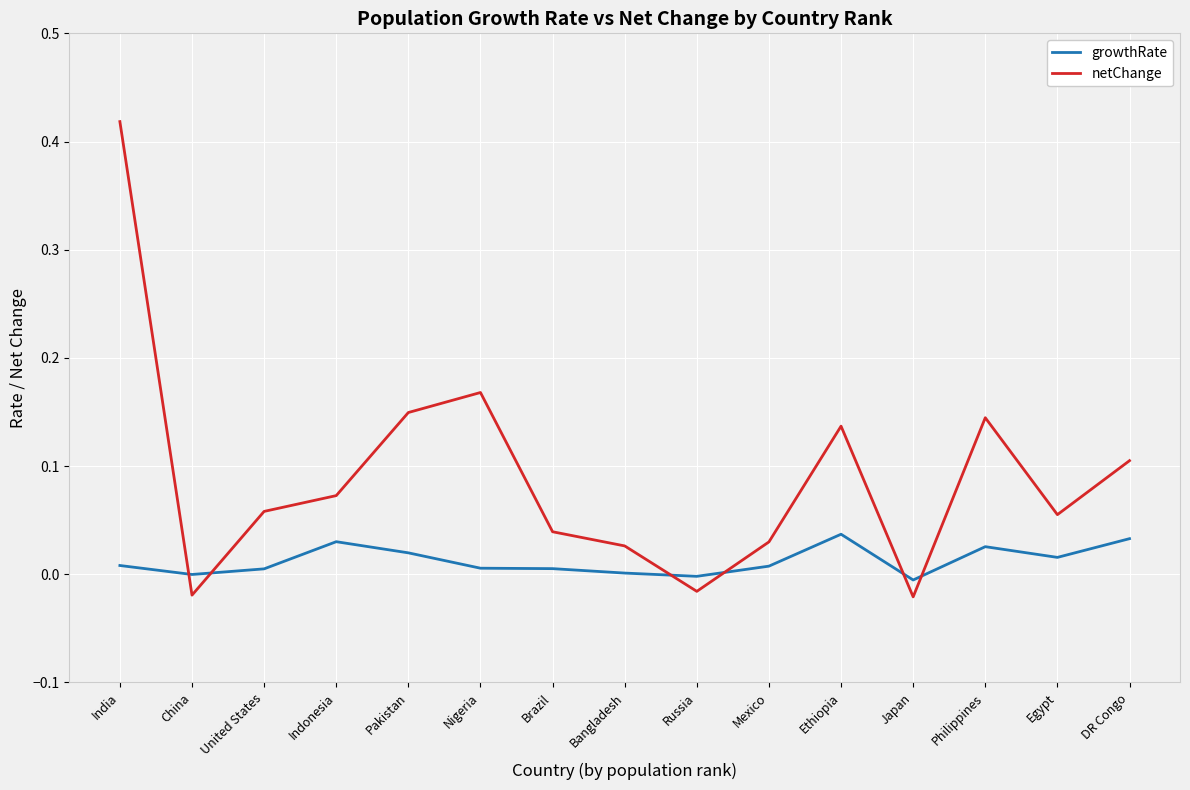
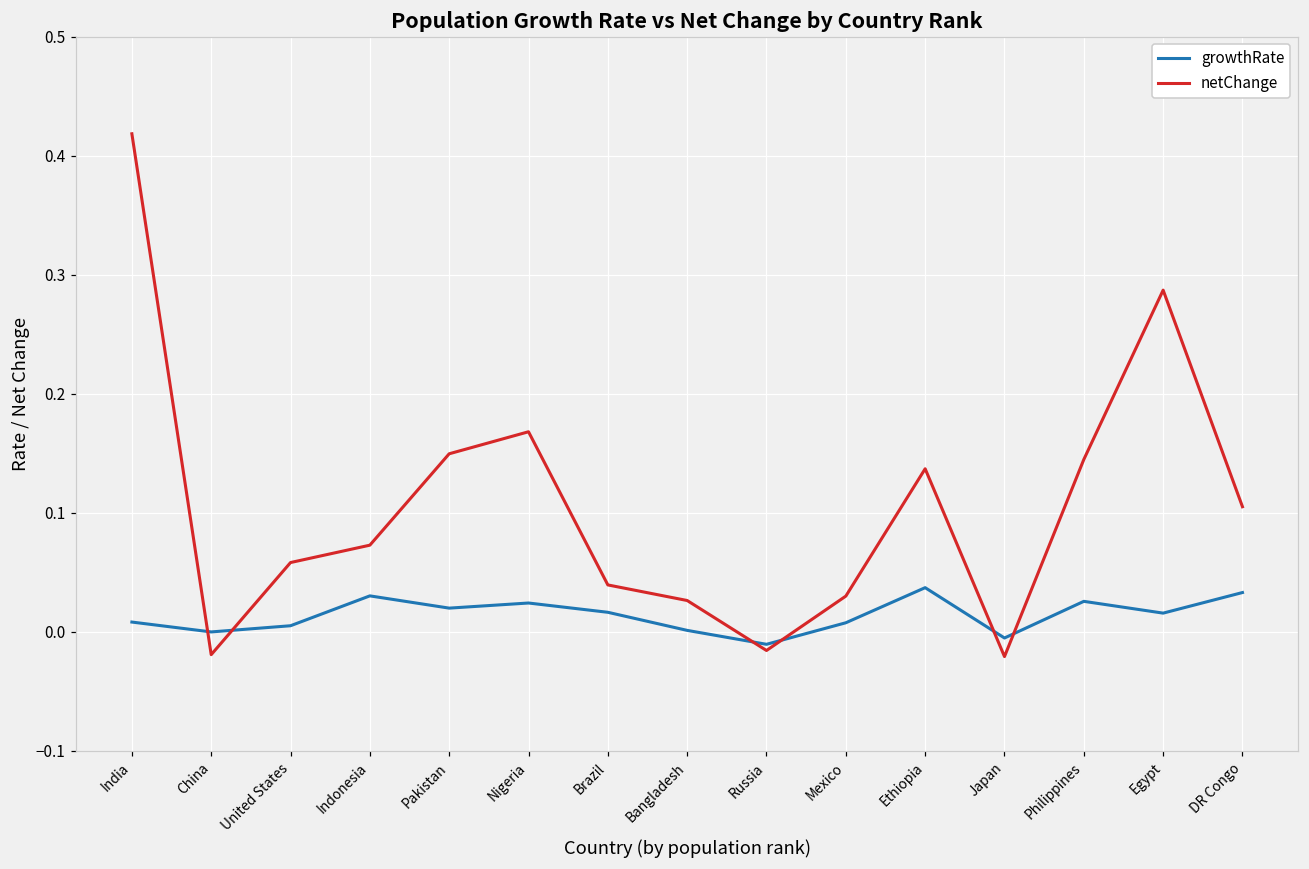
growthRate, Nigeria: 0.006 -> 0.024
growthRate, Brazil: 0.005 -> 0.016
growthRate, Russia: -0.002 -> -0.011
netChange, Egypt: 0.055 -> 0.287
